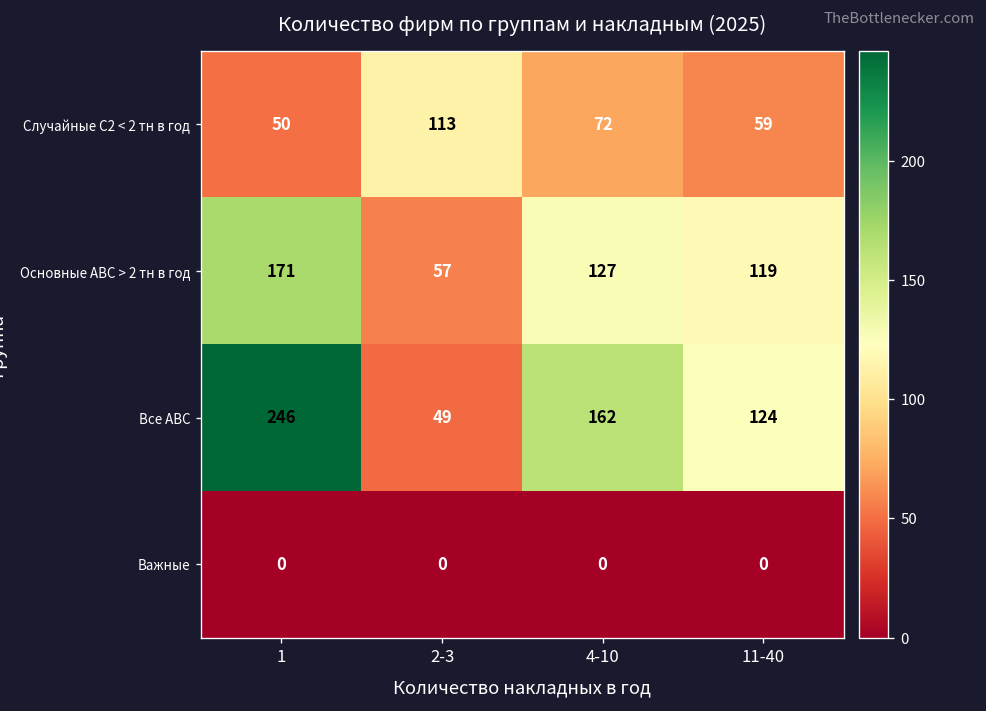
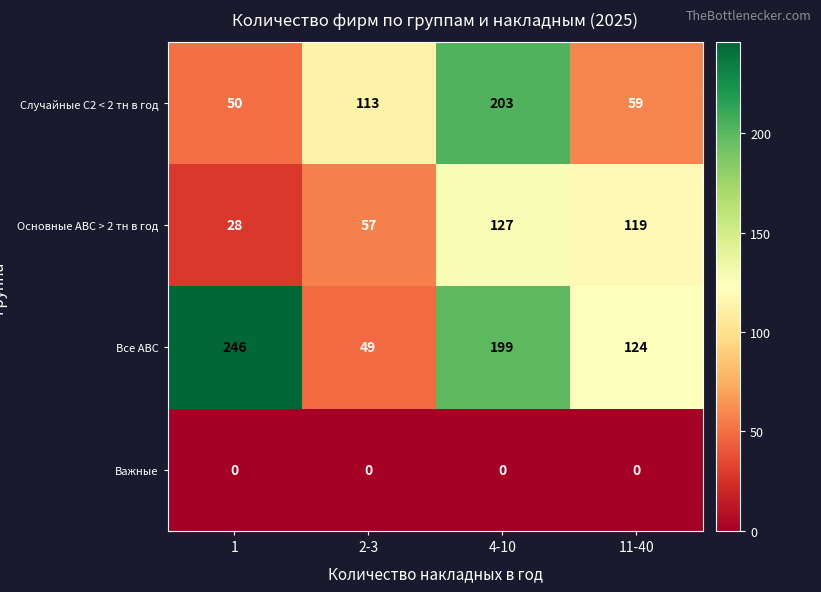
Случайные С2 < 2 тн в год, 4-10: 72 -> 203
Основные АВС > 2 тн в год, 1: 171 -> 28
Все АВС, 4-10: 162 -> 199
